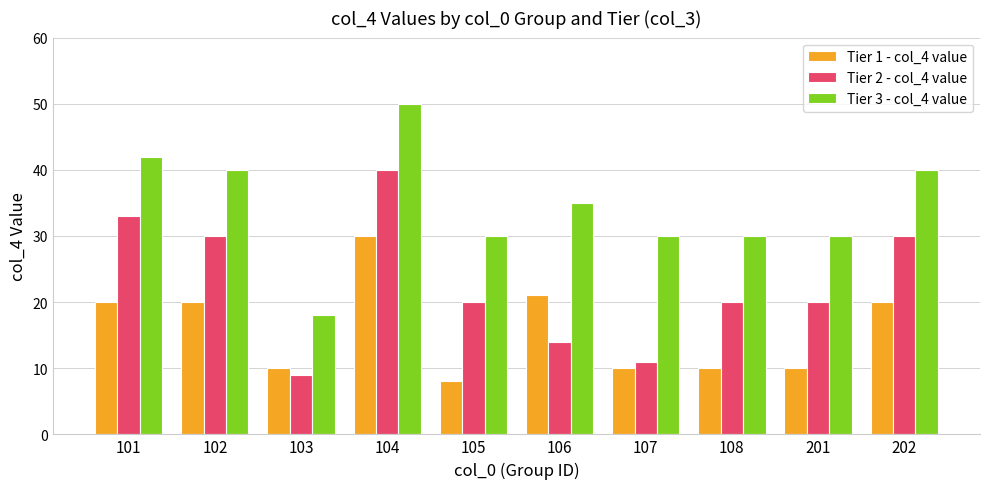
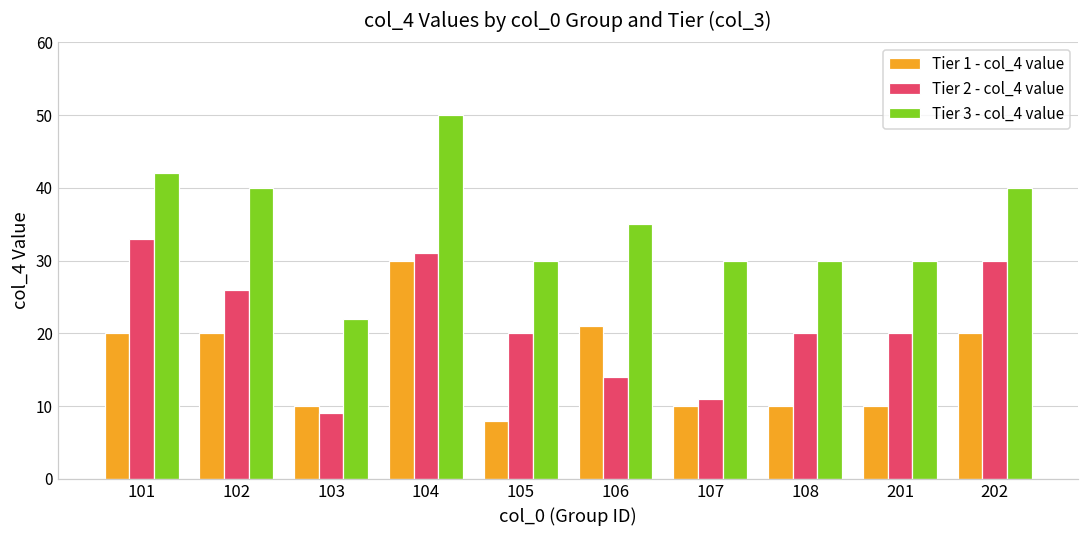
Tier 2 - col_4 value, 102: 30 -> 26
Tier 3 - col_4 value, 103: 18 -> 22
Tier 2 - col_4 value, 104: 40 -> 31
